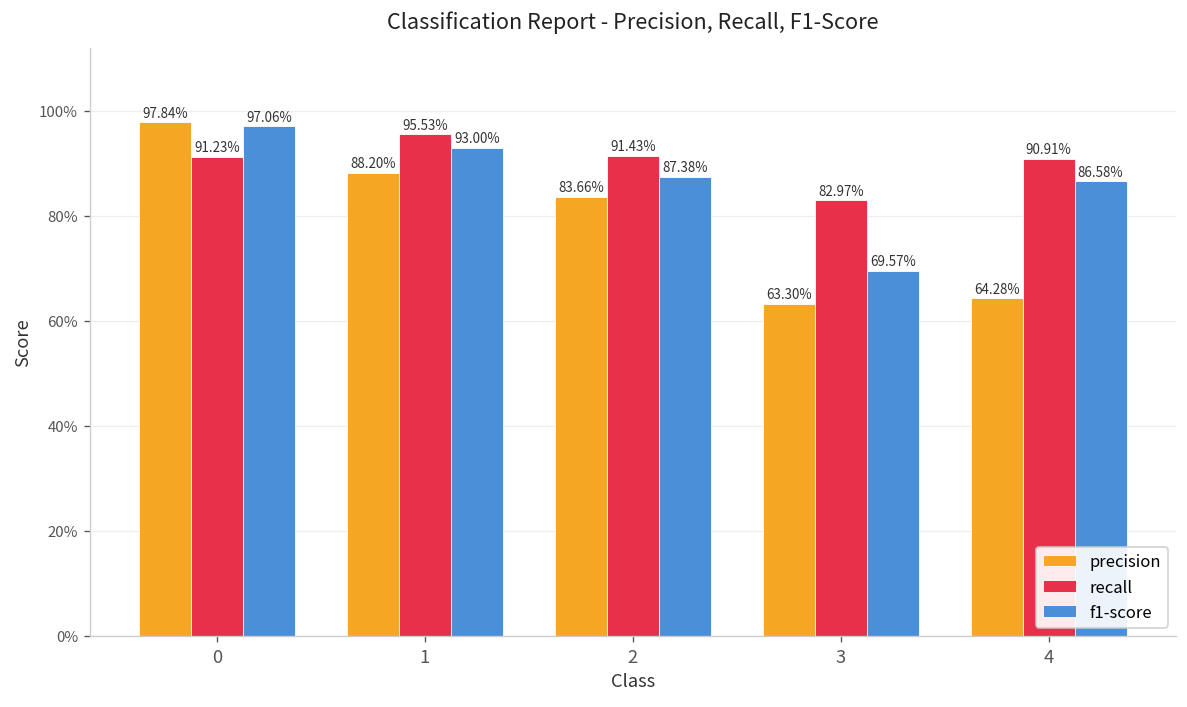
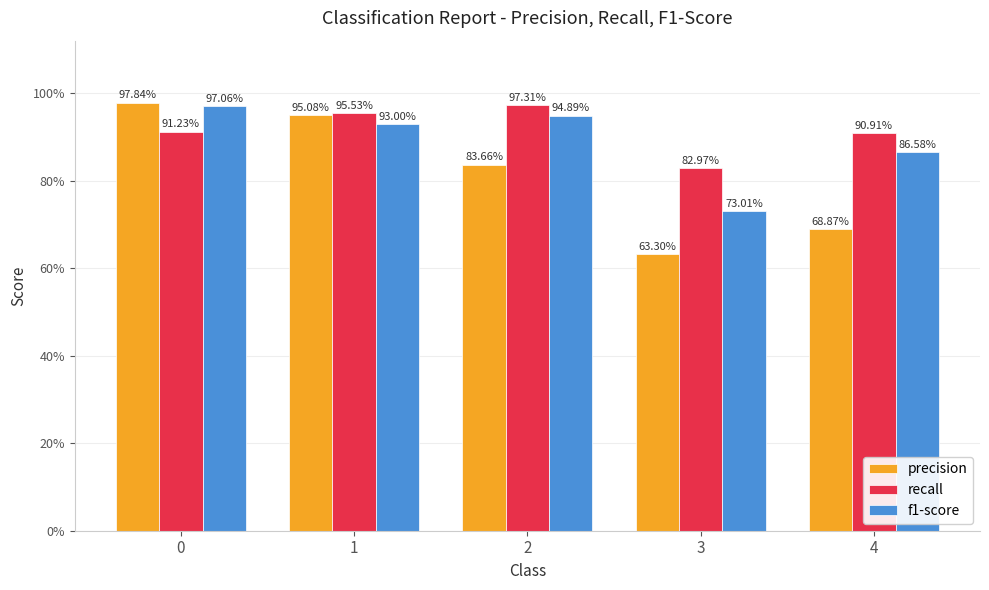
precision, 1: 88.20% -> 95.08%
recall, 2: 91.43% -> 97.31%
f1-score, 2: 87.38% -> 94.89%
f1-score, 3: 69.57% -> 73.01%
precision, 4: 64.28% -> 68.87%
